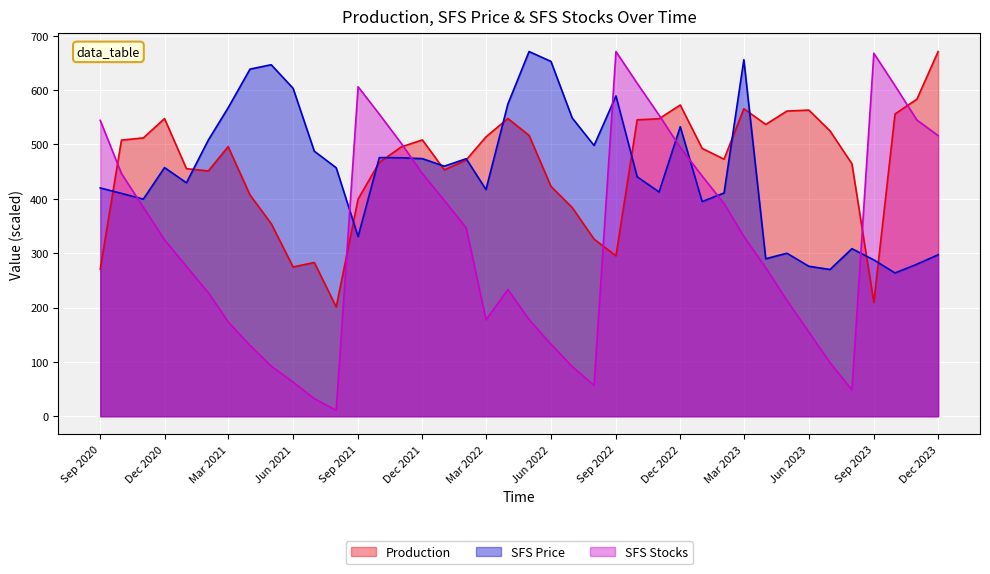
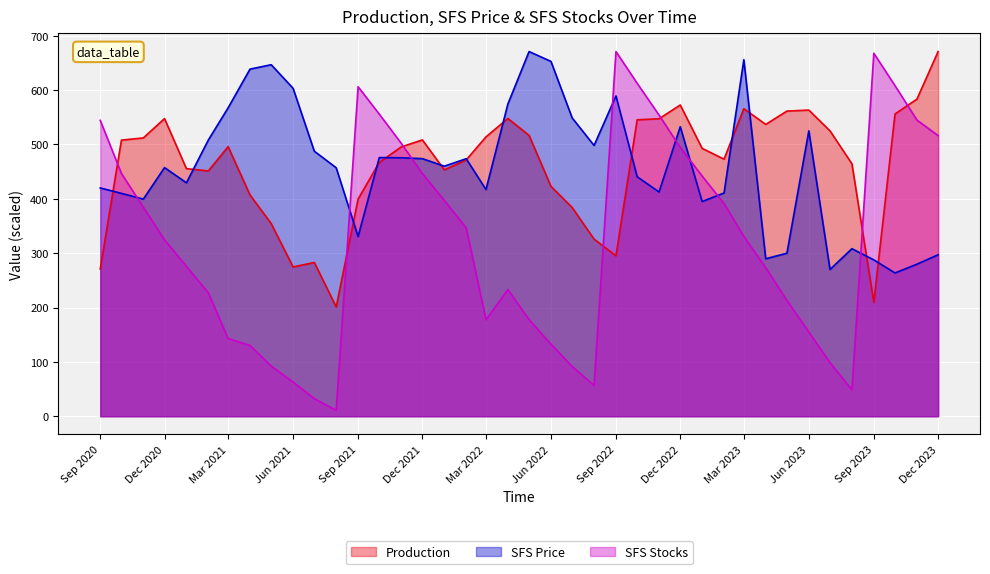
SFS Stocks, Mar 2021: 170 -> 140
SFS Price, Jun 2023: 280 -> 530
